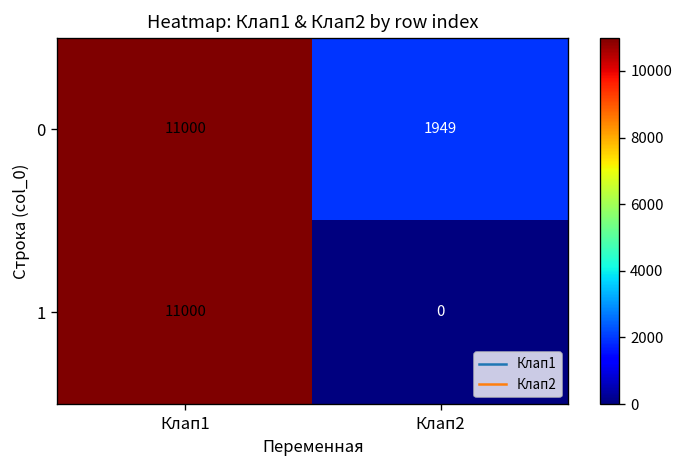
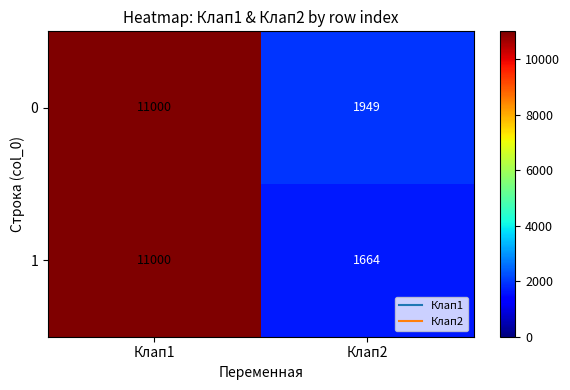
1, Клап2: 0 -> 1664
